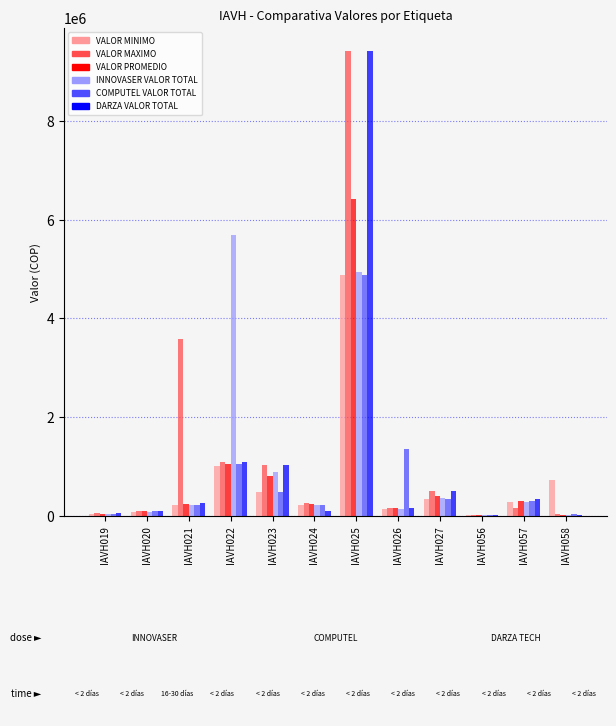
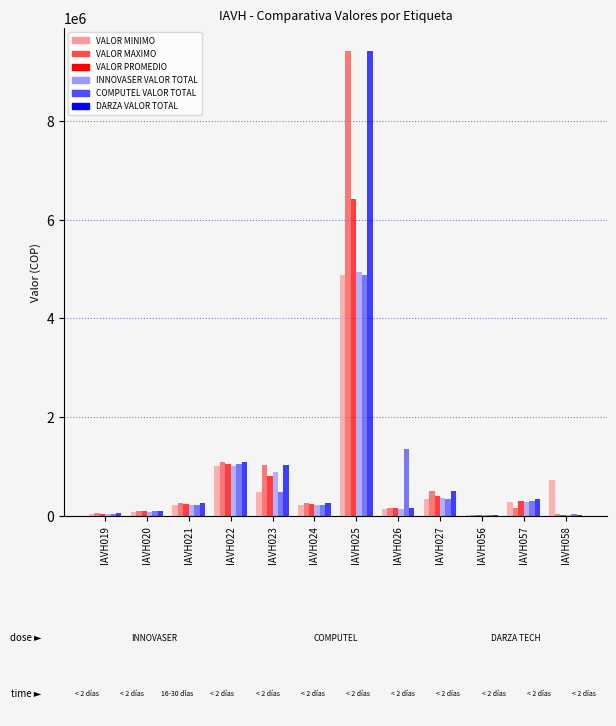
VALOR MAXIMO, IAVH021: 3600000 -> 300000
INNOVASER VALOR TOTAL, IAVH022: 5700000 -> 1000000
DARZA VALOR TOTAL, IAVH024: 100000 -> 300000
